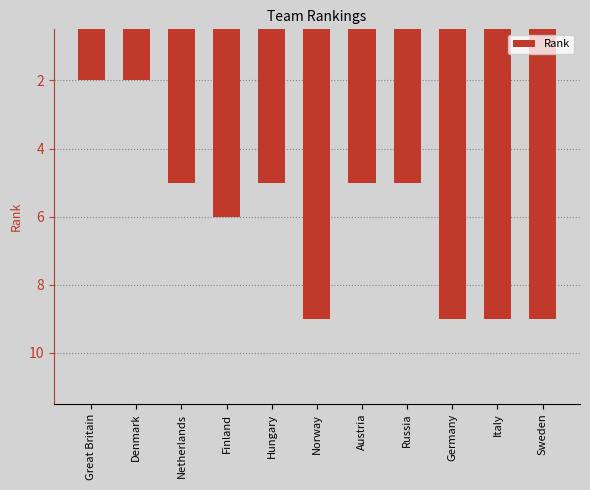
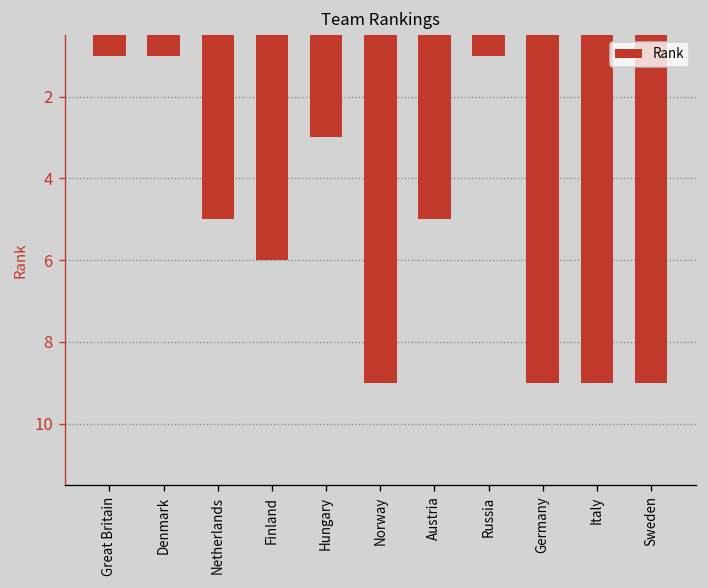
Great Britain: 2 -> 1
Denmark: 2 -> 1
Hungary: 5 -> 3
Russia: 5 -> 1
